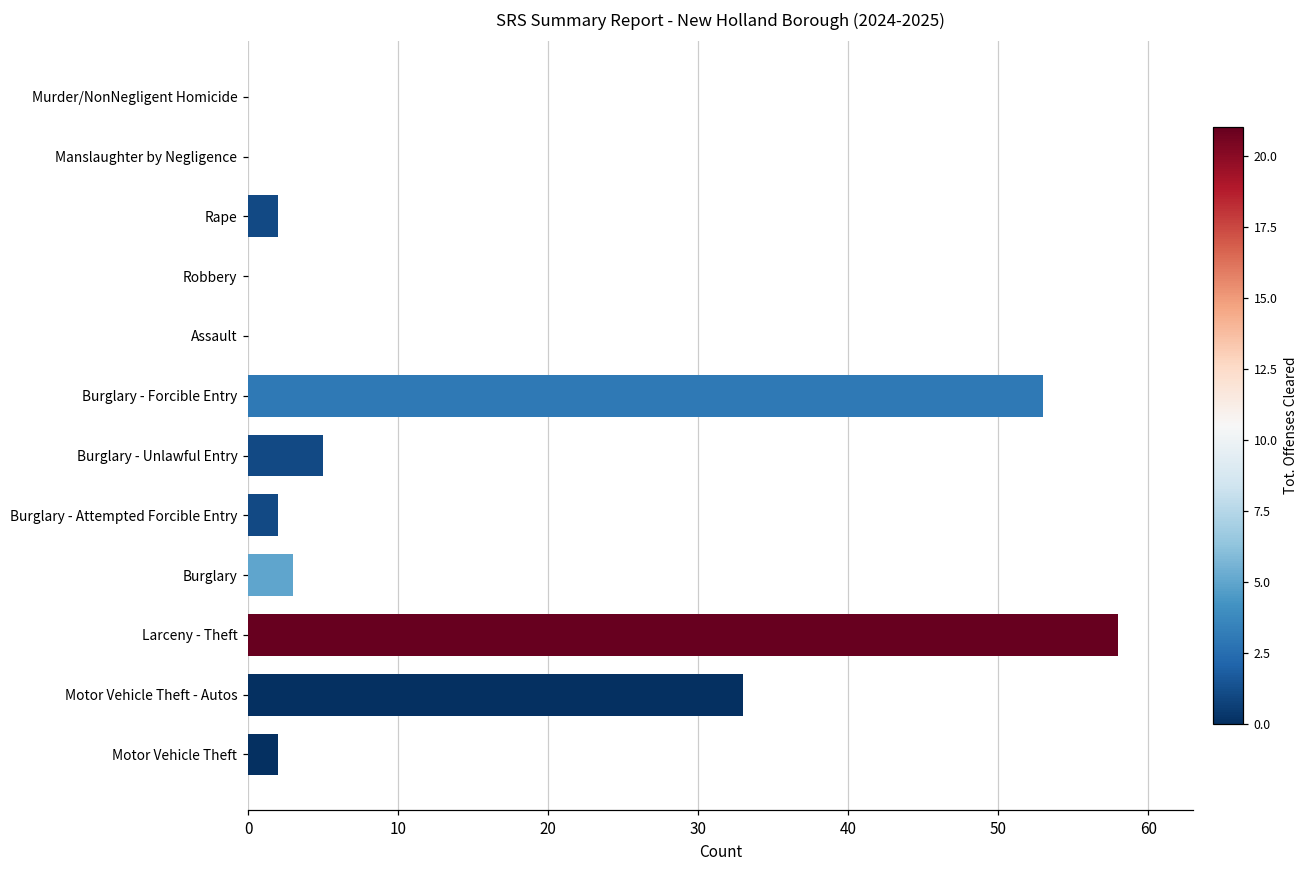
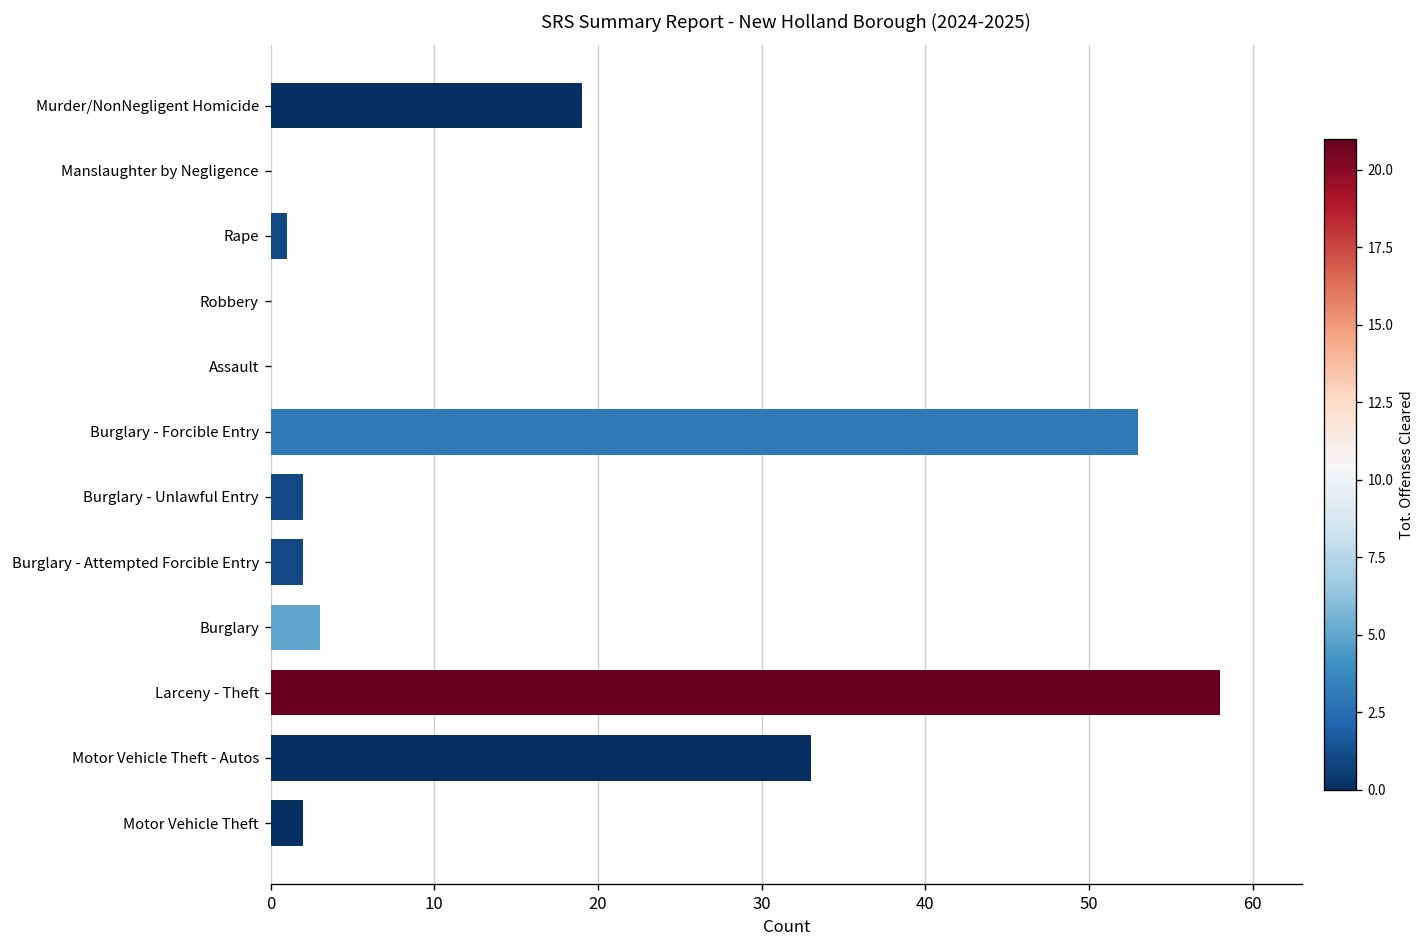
Murder/NonNegligent Homicide: 0 -> 19
Rape: 2 -> 1
Burglary - Unlawful Entry: 5 -> 2
